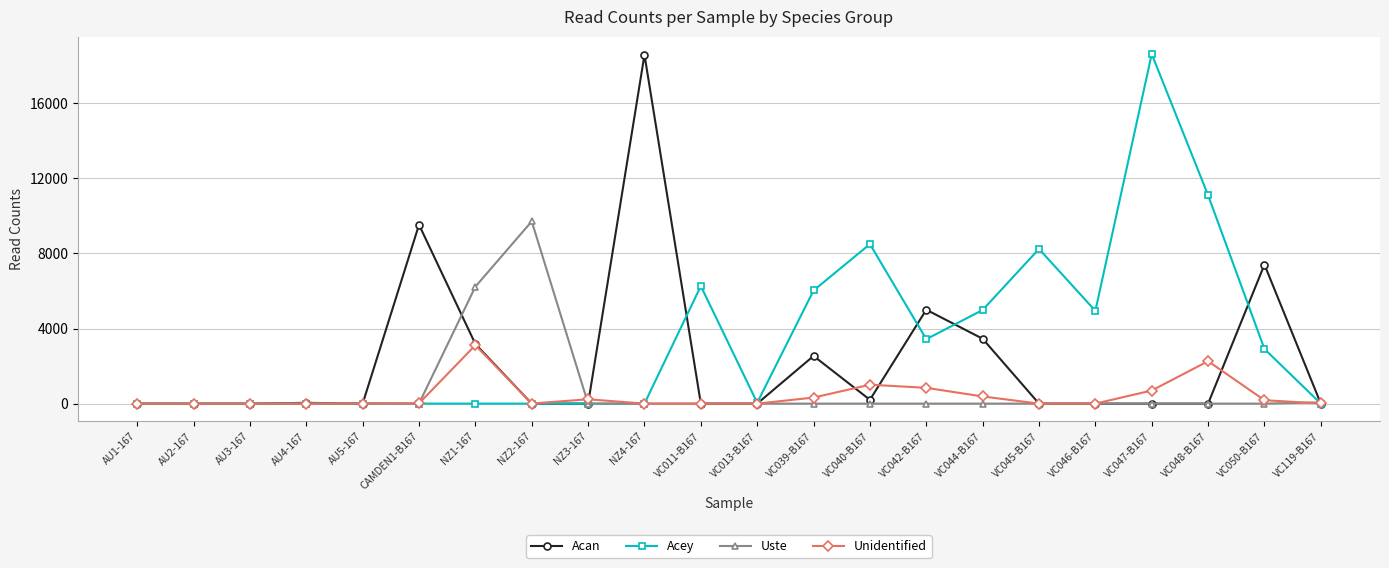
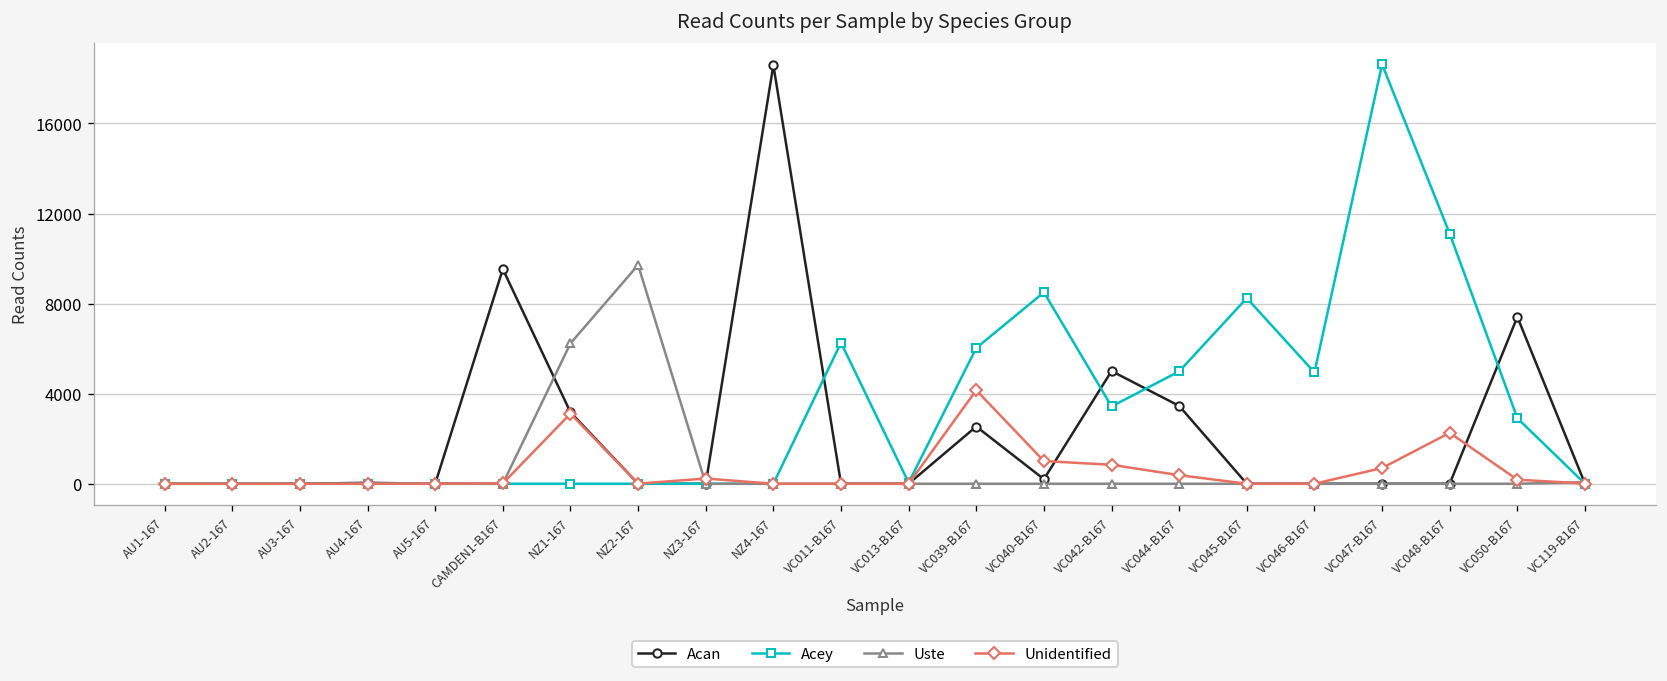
Unidentified, VC039-B167: 300 -> 4200
